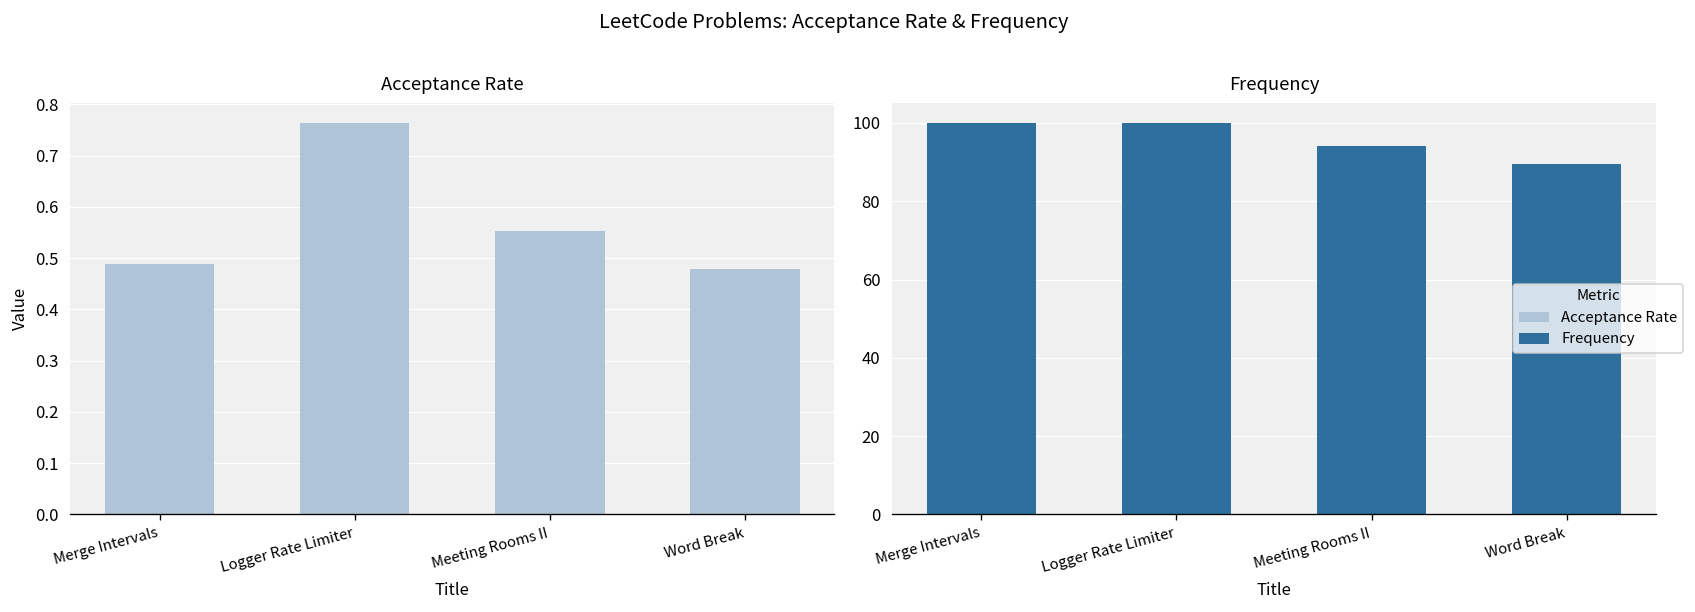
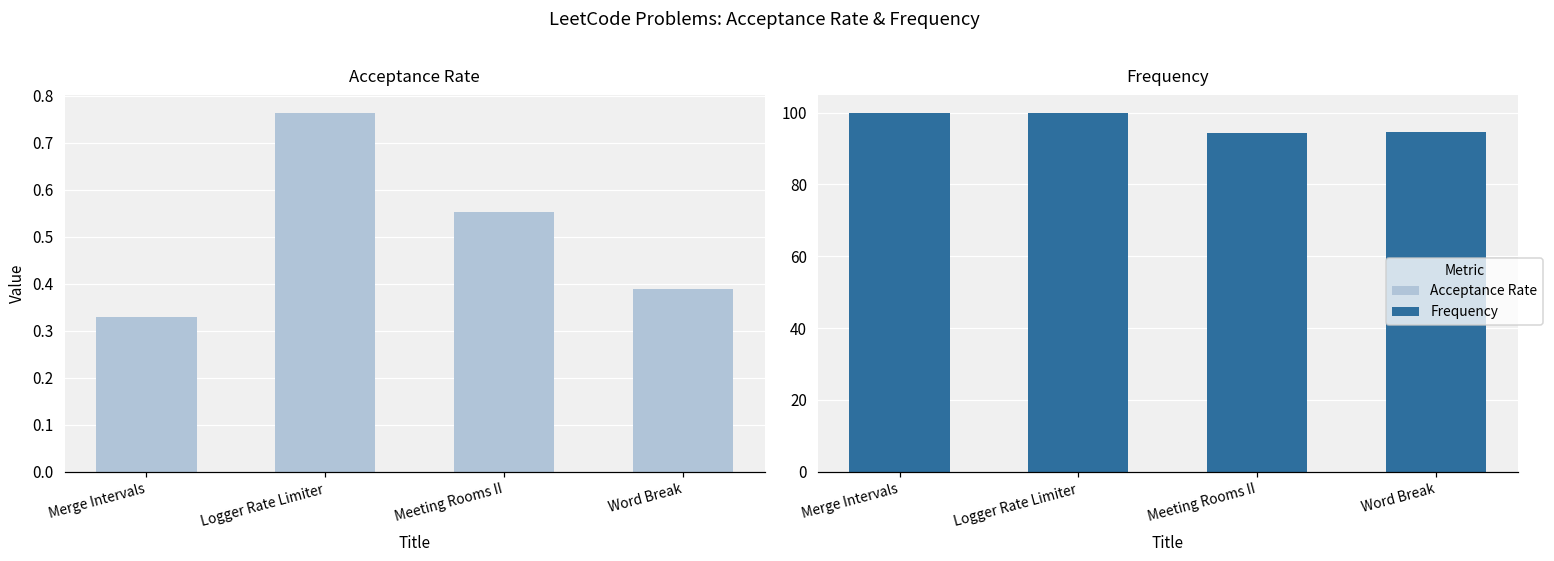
Acceptance Rate, Merge Intervals: 0.49 -> 0.33
Acceptance Rate, Word Break: 0.48 -> 0.39
Frequency, Word Break: 89 -> 95
